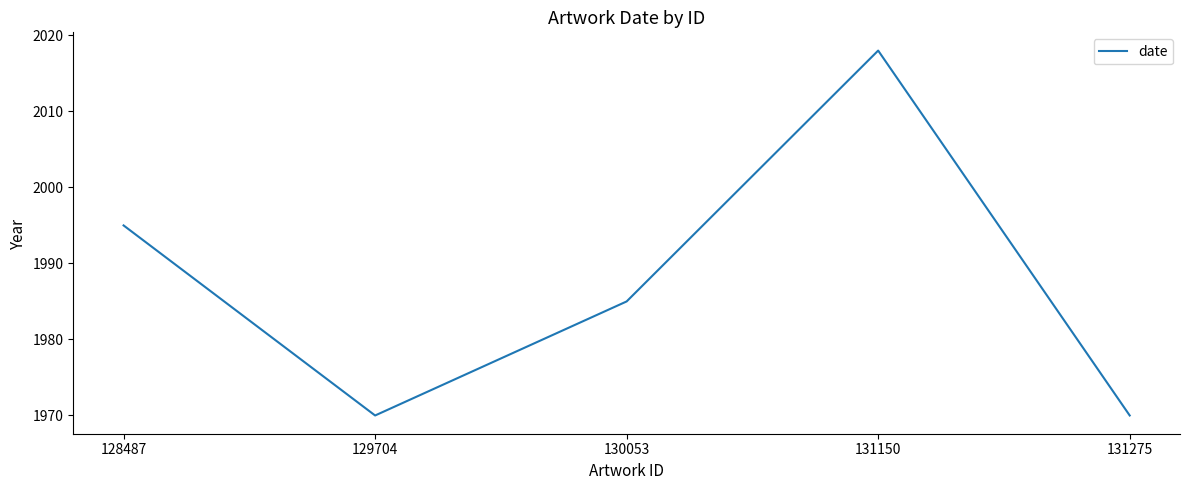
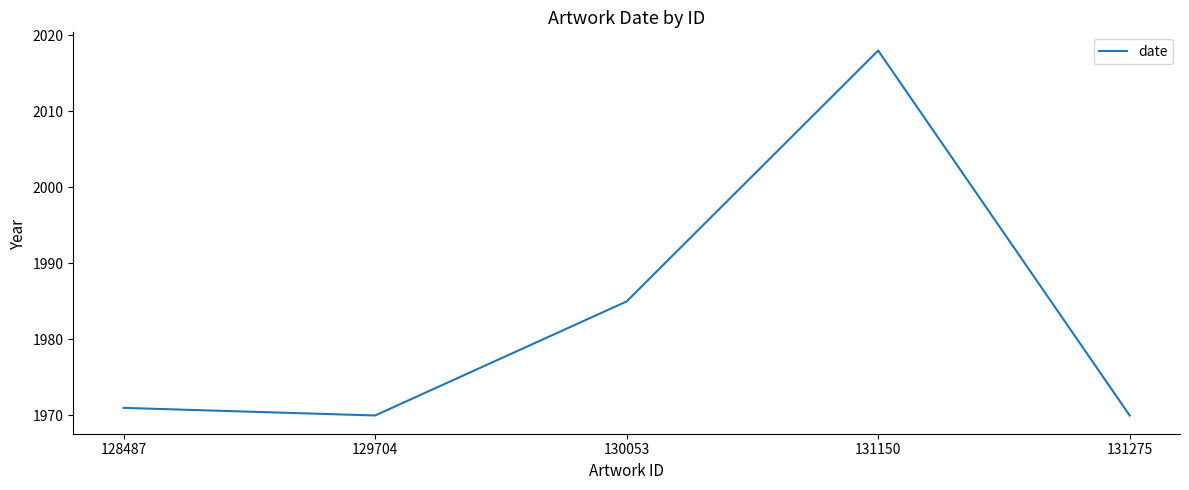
128487: 1995 -> 1971
